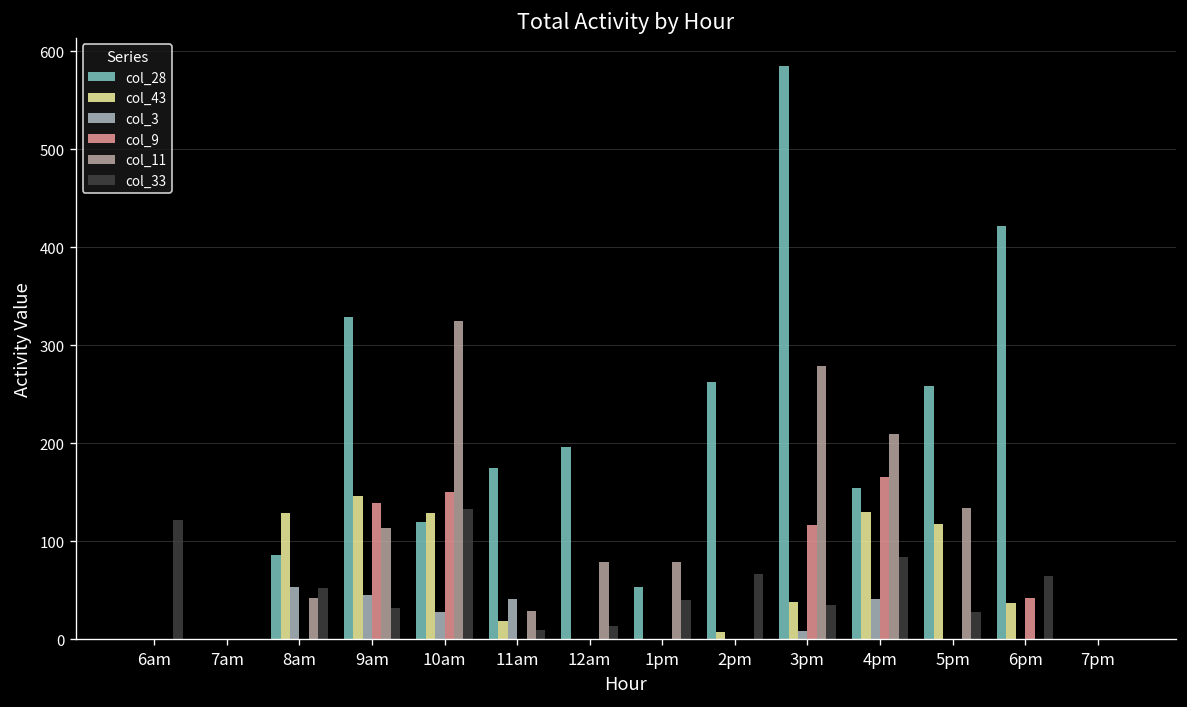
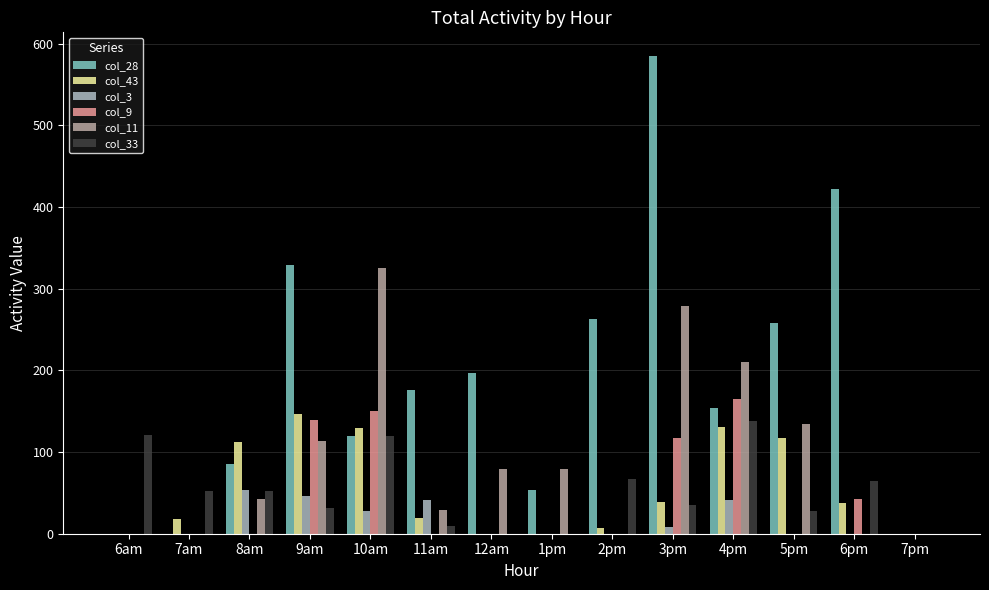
col_43, 7am: 0 -> 20
col_33, 7am: 0 -> 50
col_43, 8am: 130 -> 110
col_33, 10am: 130 -> 120
col_33, 12am: 10 -> 0
col_33, 1pm: 40 -> 0
col_33, 4pm: 80 -> 140
